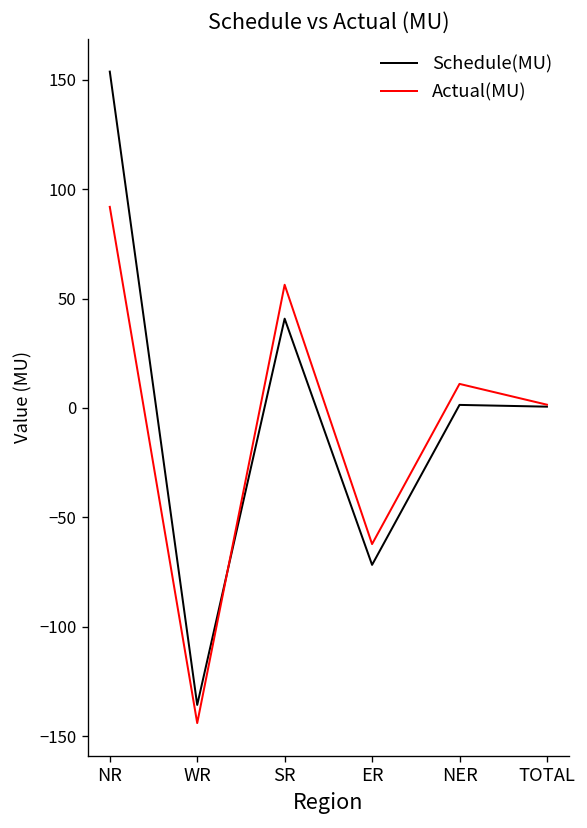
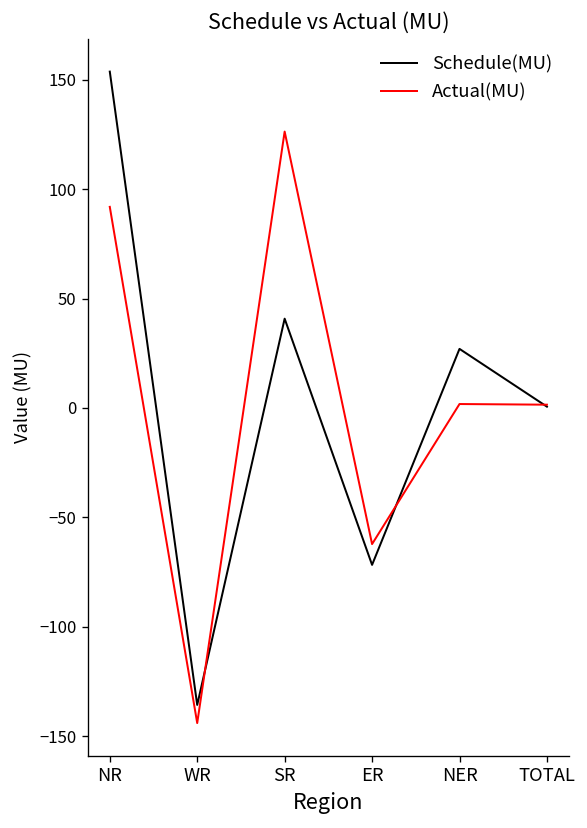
Actual(MU), SR: 56 -> 126
Schedule(MU), NER: 1 -> 27
Actual(MU), NER: 11 -> 2
